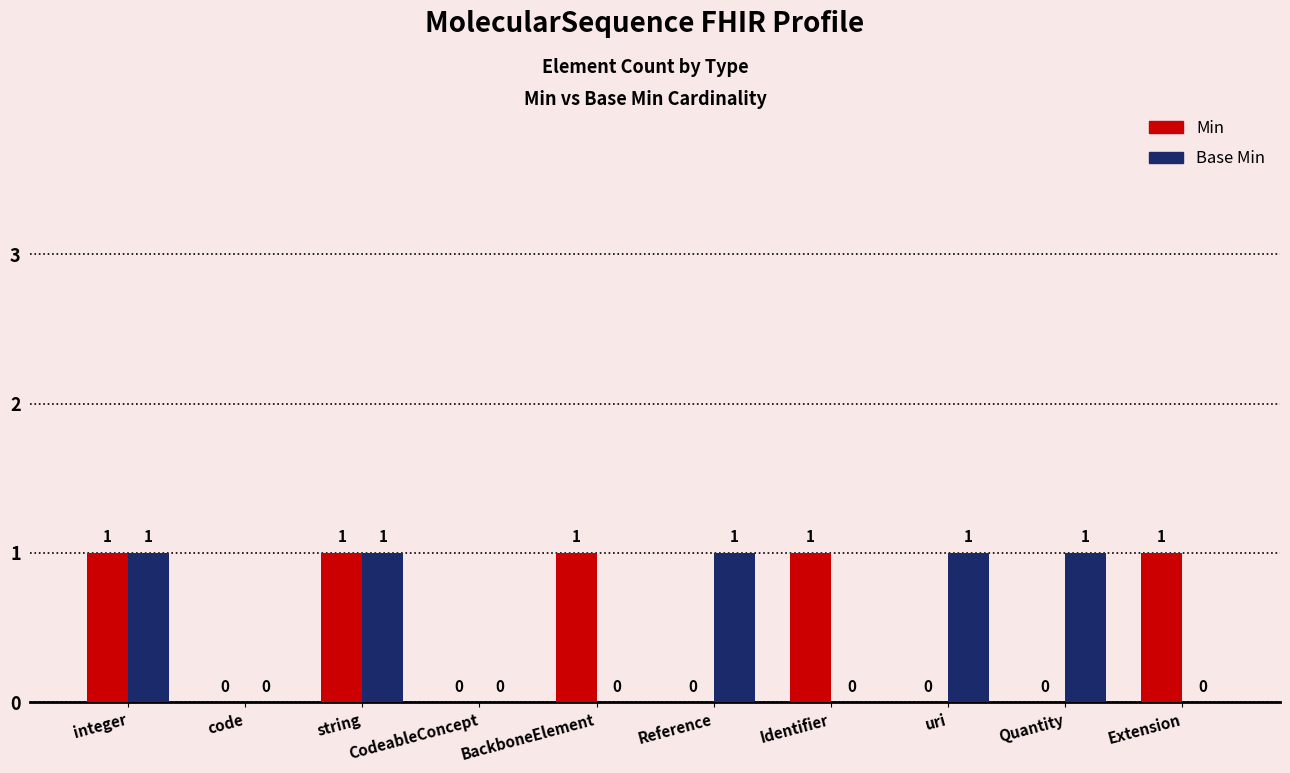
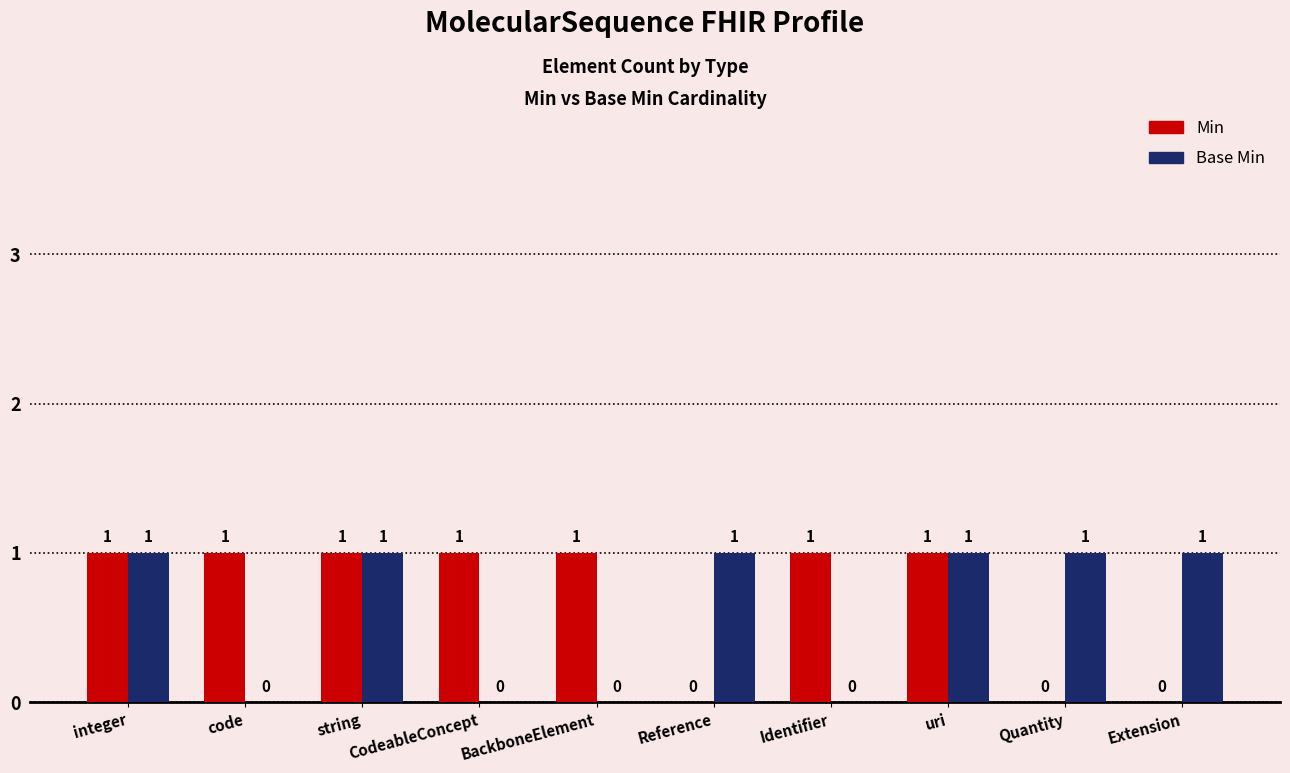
Min, code: 0 -> 1
Min, CodeableConcept: 0 -> 1
Min, uri: 0 -> 1
Min, Extension: 1 -> 0
Base Min, Extension: 0 -> 1
